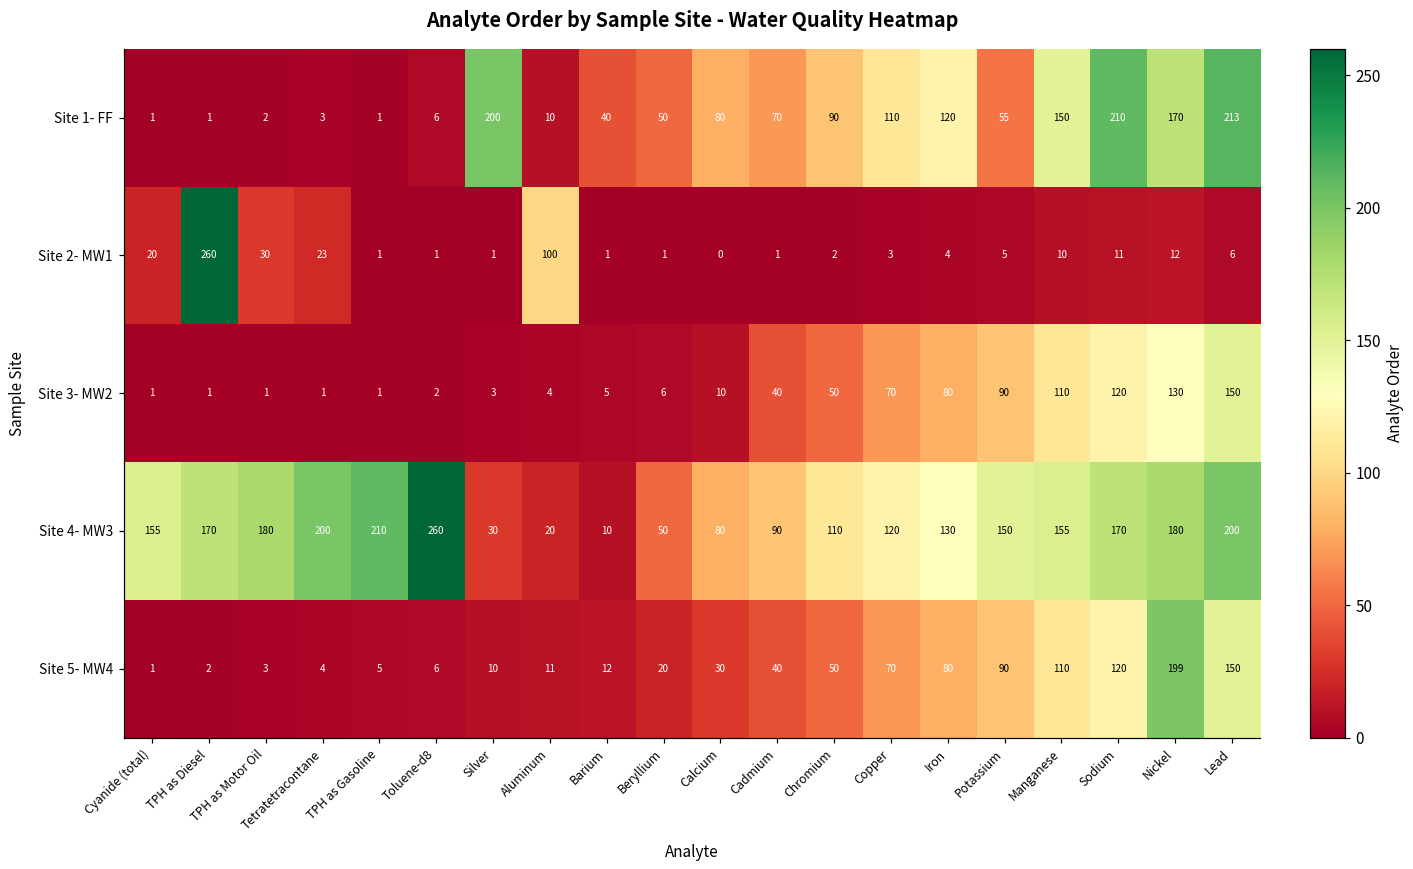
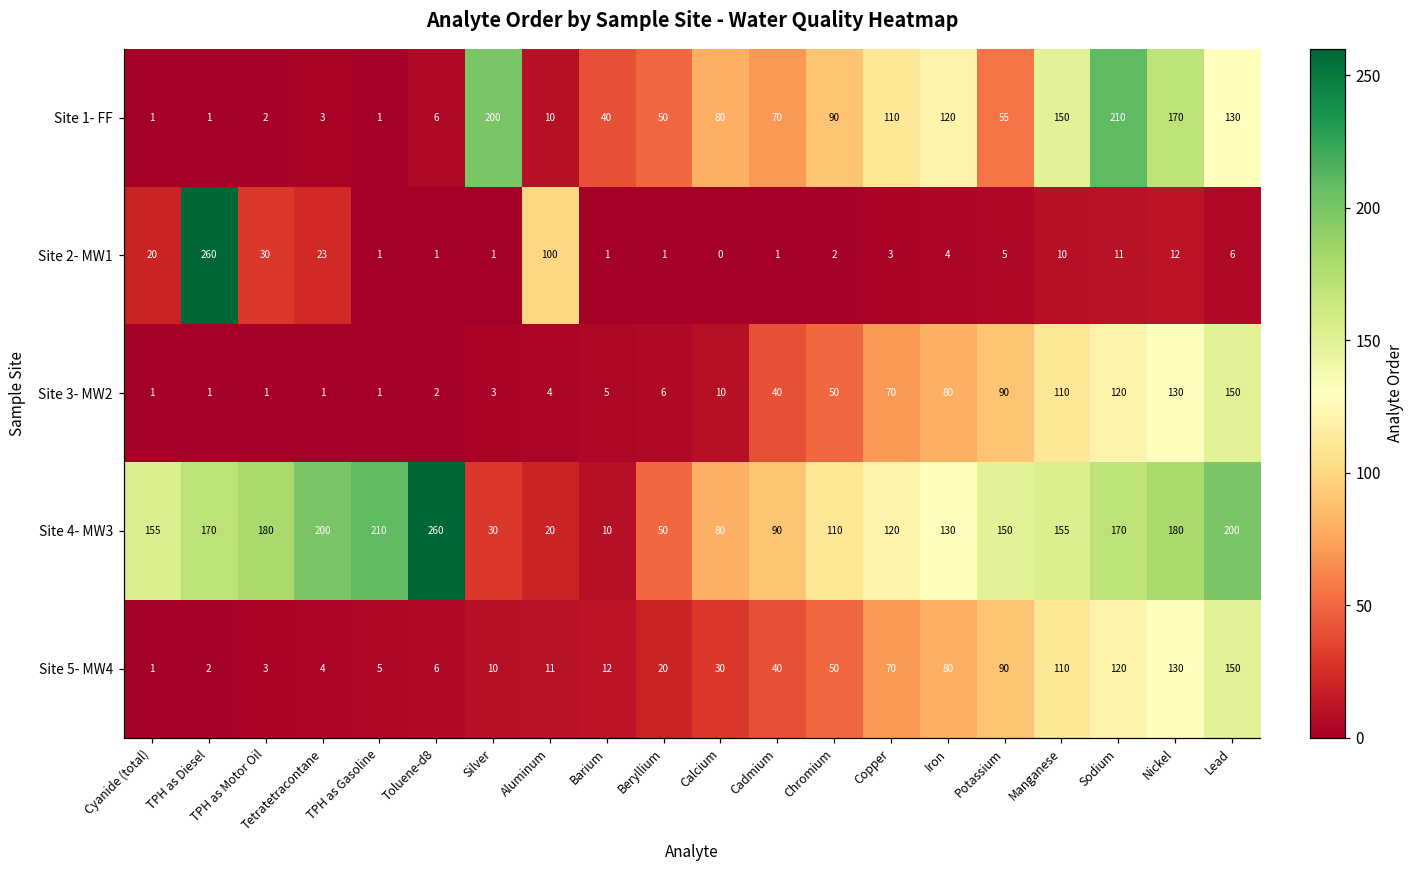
Site 1- FF, Lead: 213 -> 130
Site 5- MW4, Nickel: 199 -> 130
